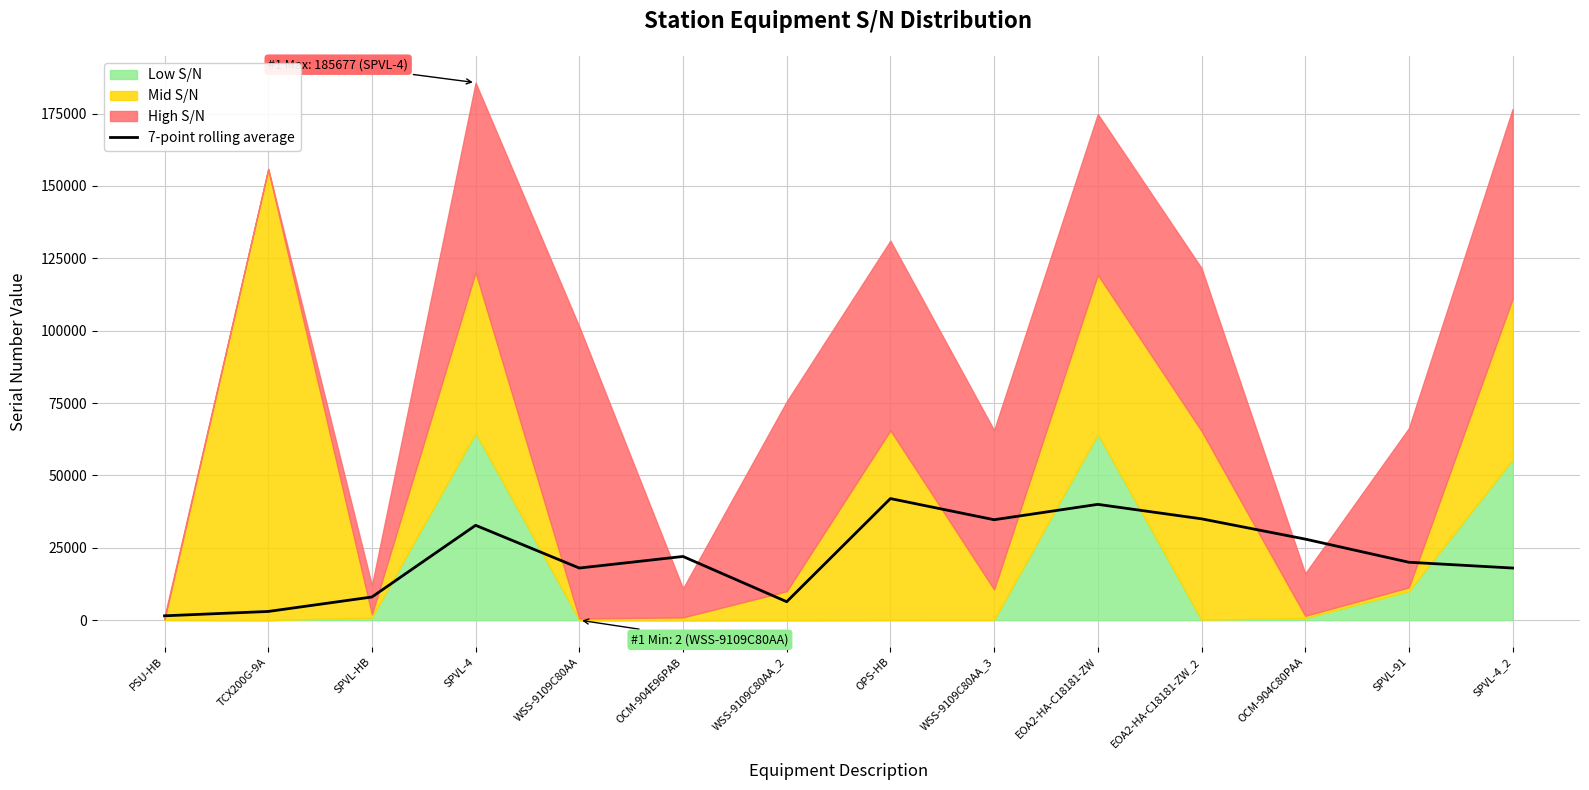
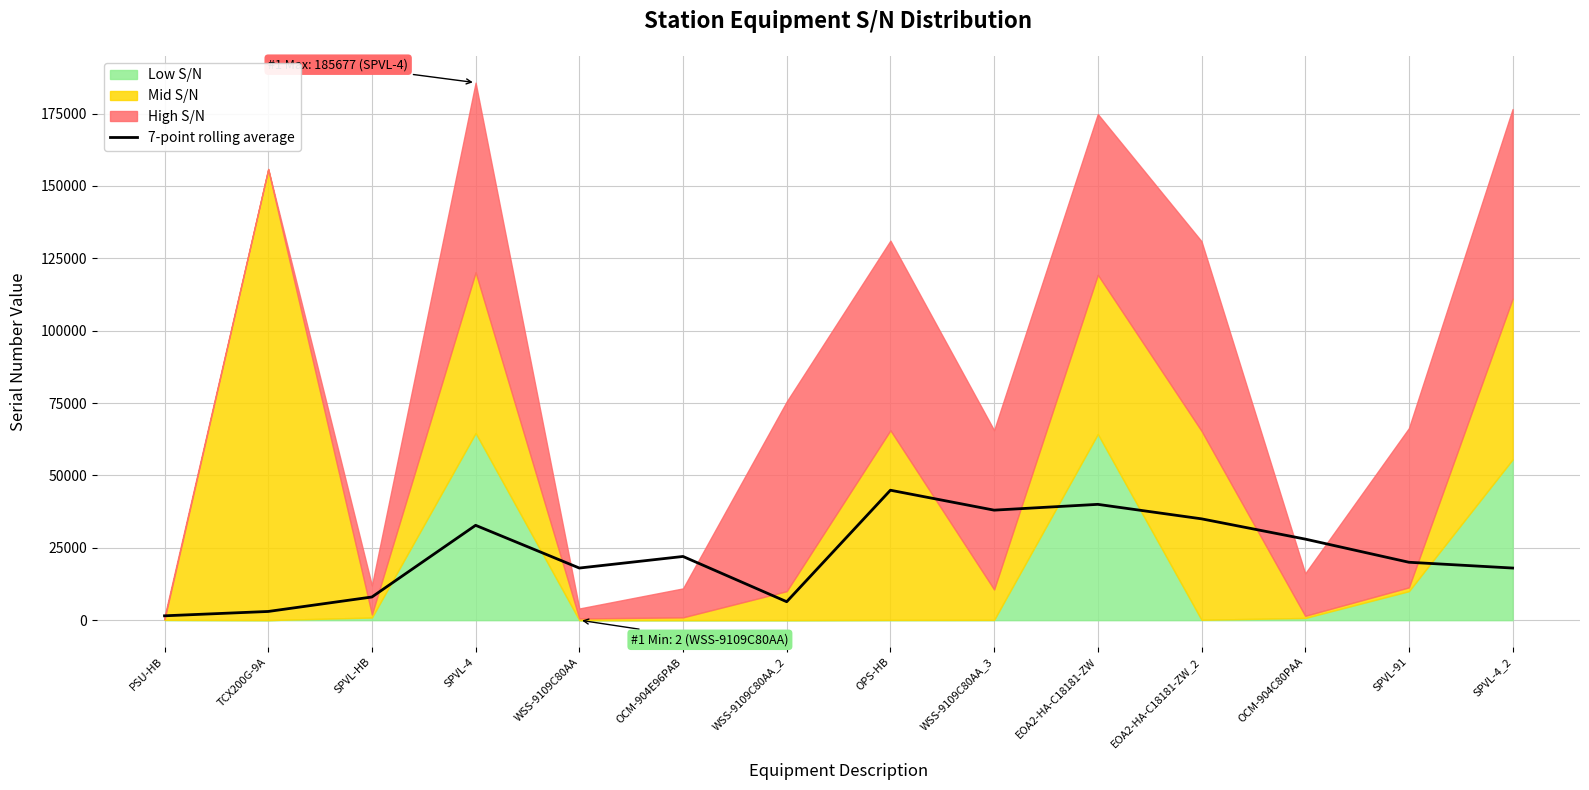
High S/N, WSS-9109C80AA: 101000 -> 3000
7-point rolling average, OPS-HB: 42000 -> 45000
7-point rolling average, WSS-9109C80AA_3: 35000 -> 38000
High S/N, EOA2-HA-C18181-ZW_2: 56000 -> 66000
